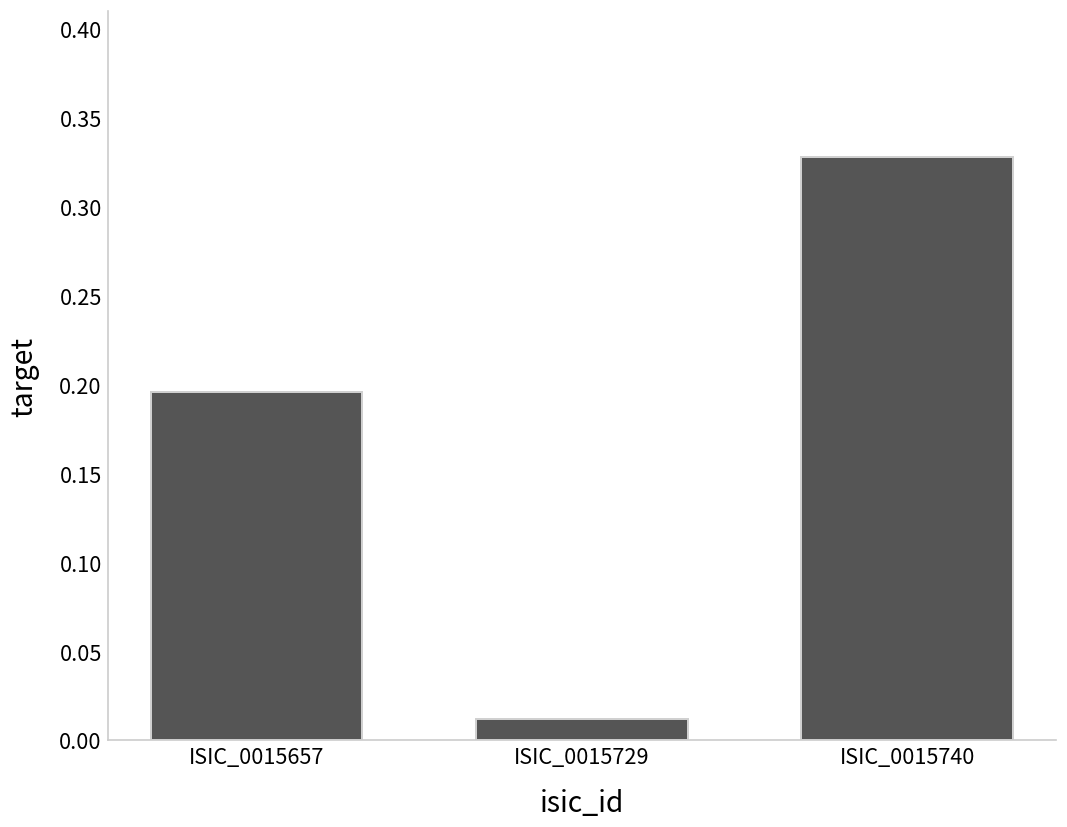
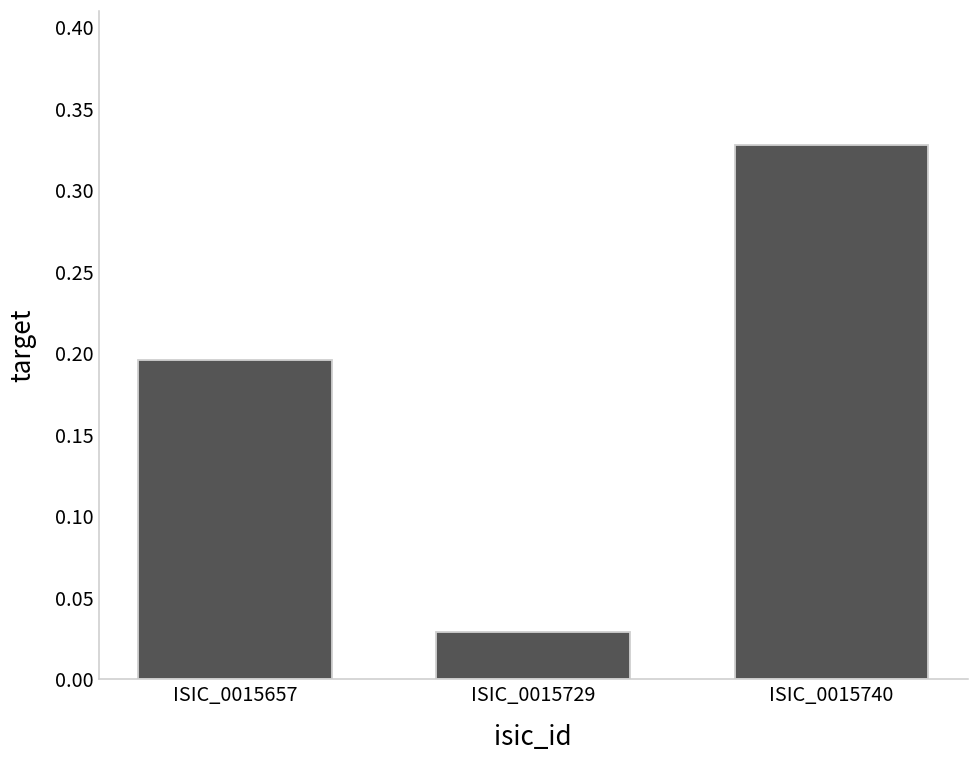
ISIC_0015729: 0.012 -> 0.029
